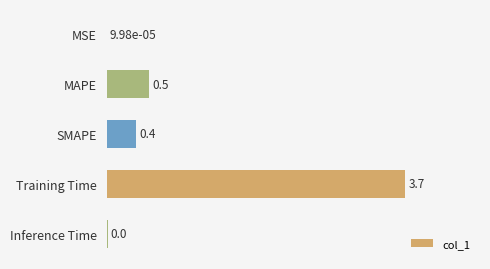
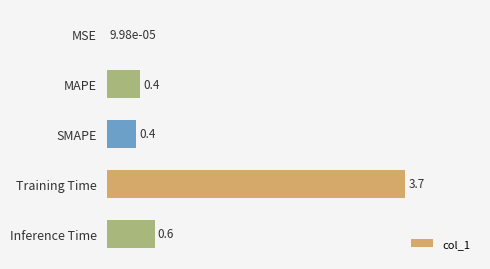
MAPE: 0.5 -> 0.4
Inference Time: 0.0 -> 0.6
